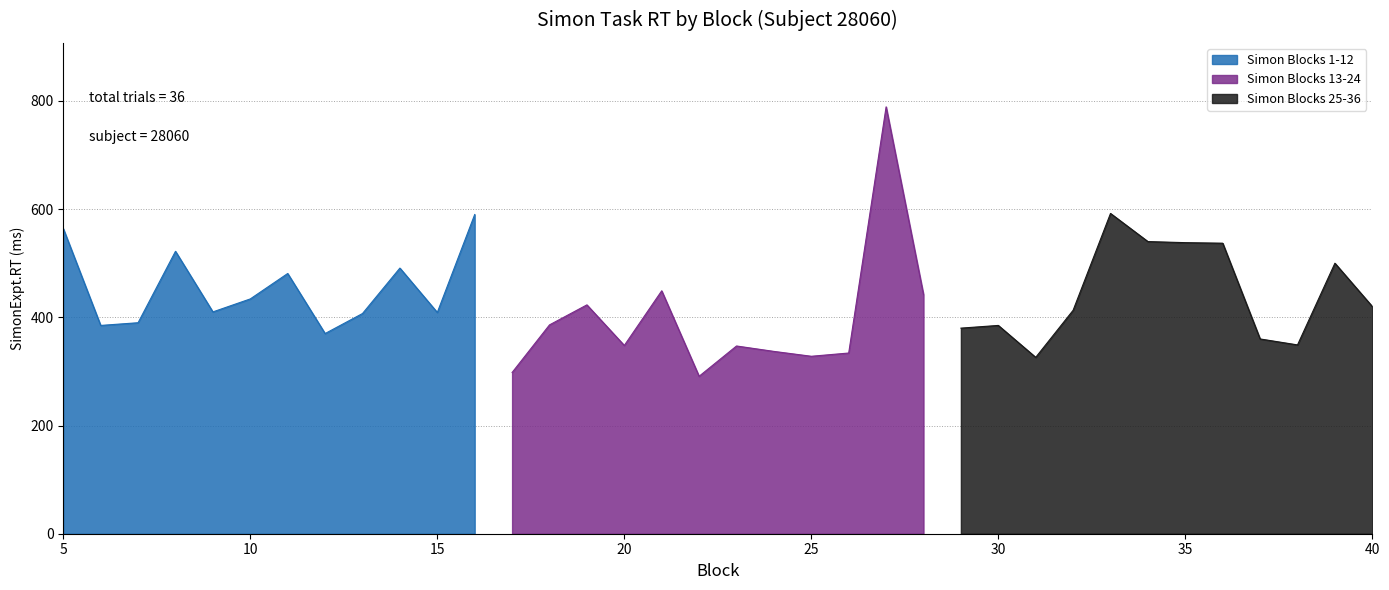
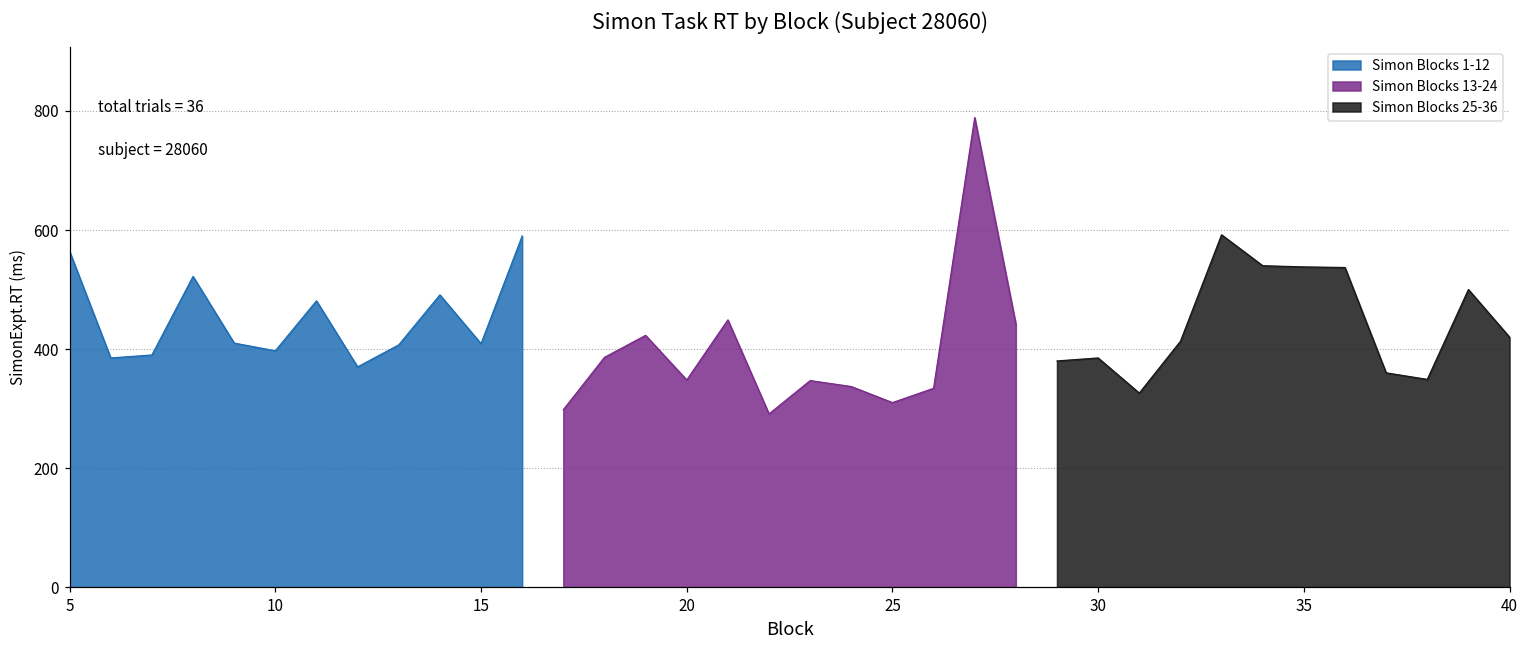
Simon Blocks 1-12, 10: 430 -> 400
Simon Blocks 13-24, 25: 330 -> 310
